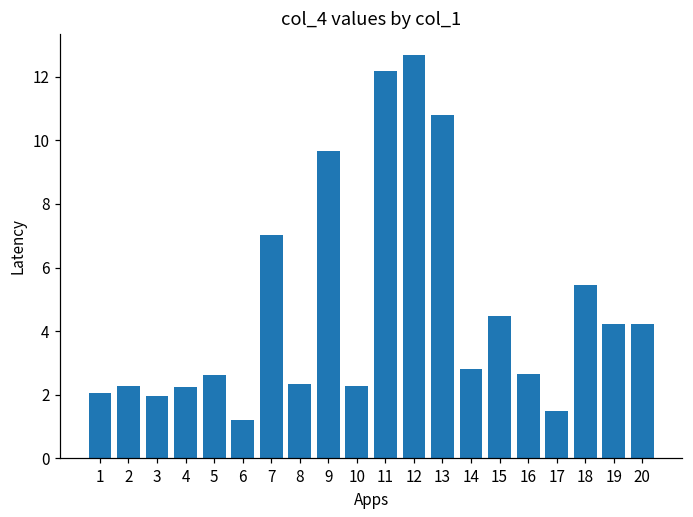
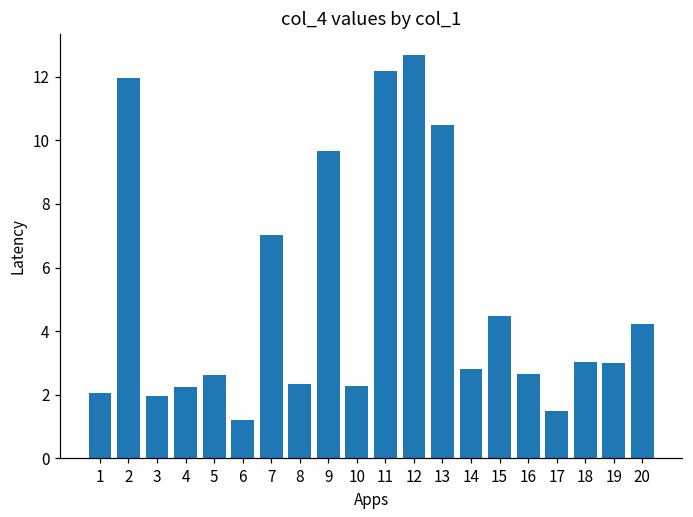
2: 2.3 -> 12.0
13: 10.8 -> 10.5
18: 5.5 -> 3.0
19: 4.2 -> 3.0
